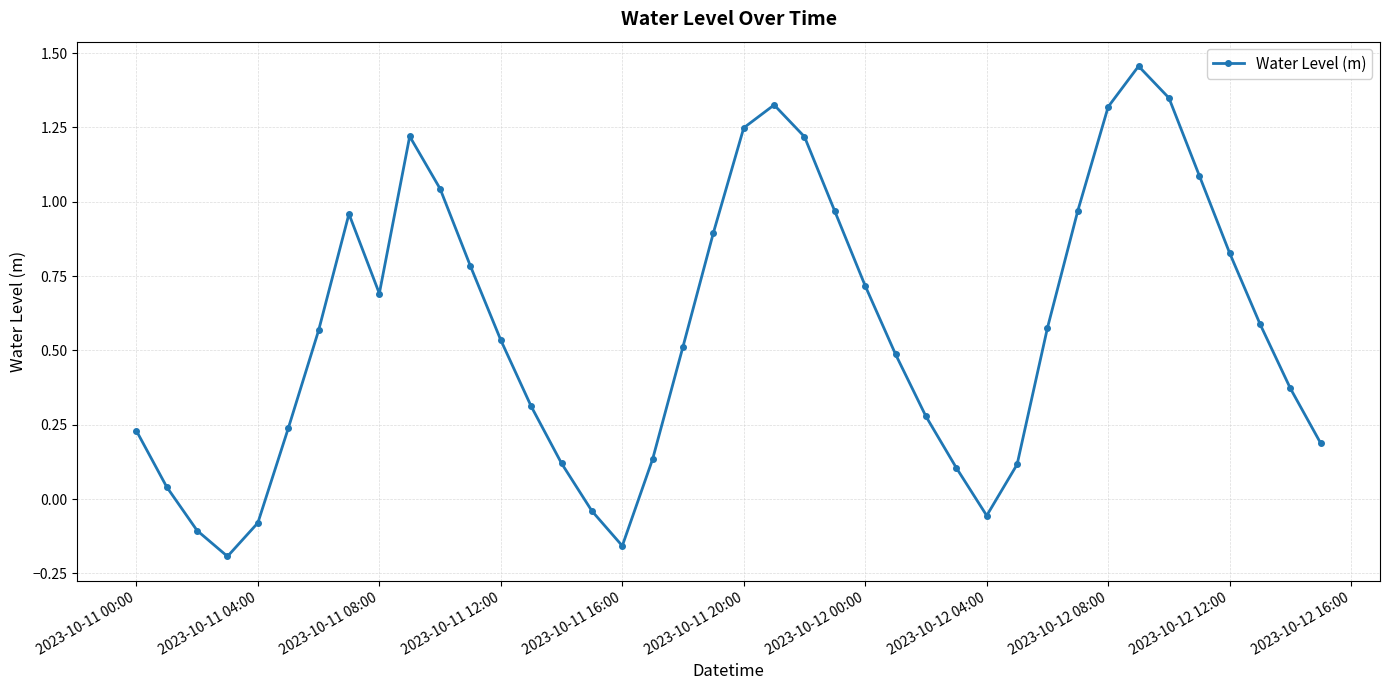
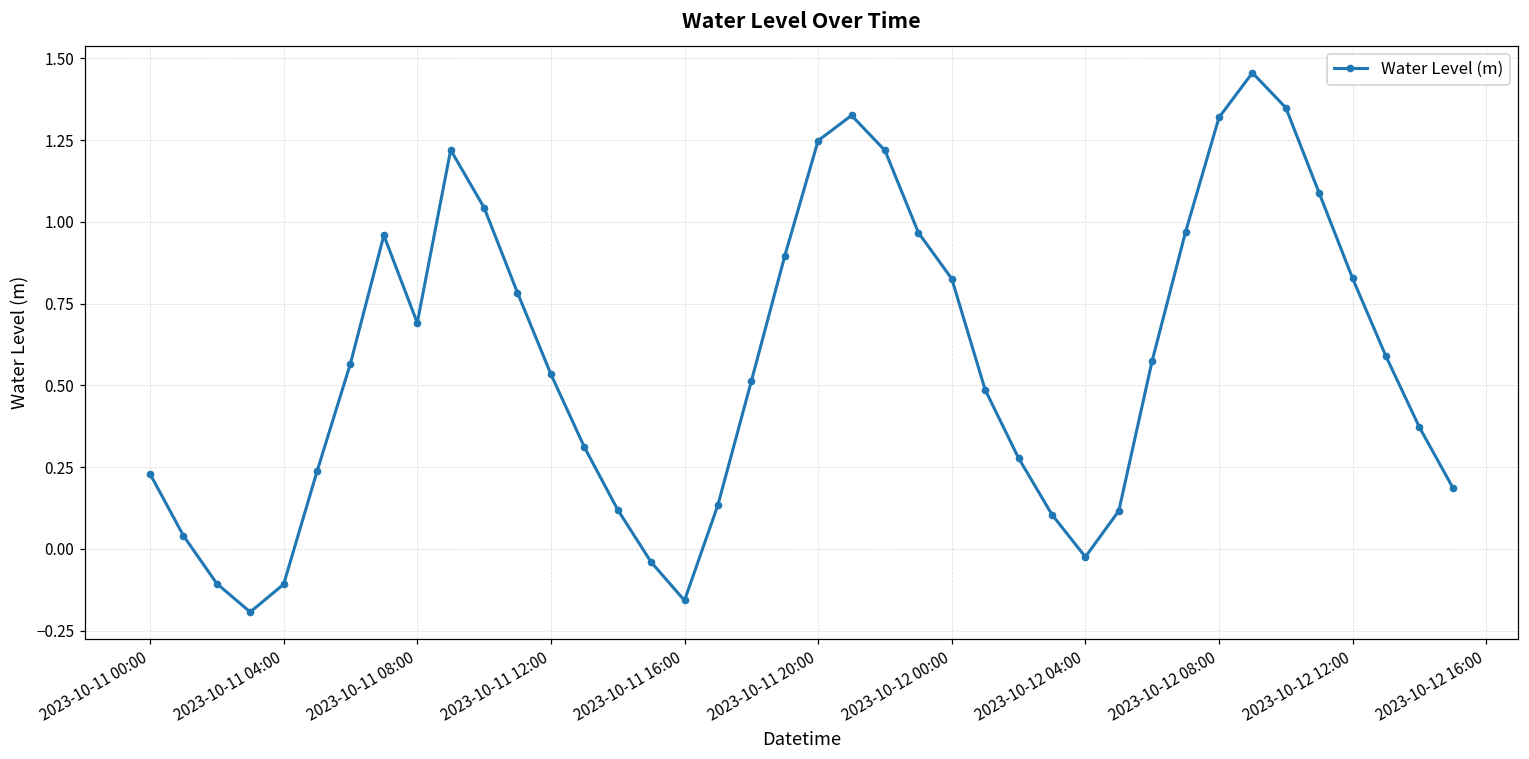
2023-10-11 04:00: -0.08 -> -0.11
2023-10-12 00:00: 0.72 -> 0.83
2023-10-12 04:00: -0.06 -> -0.02
